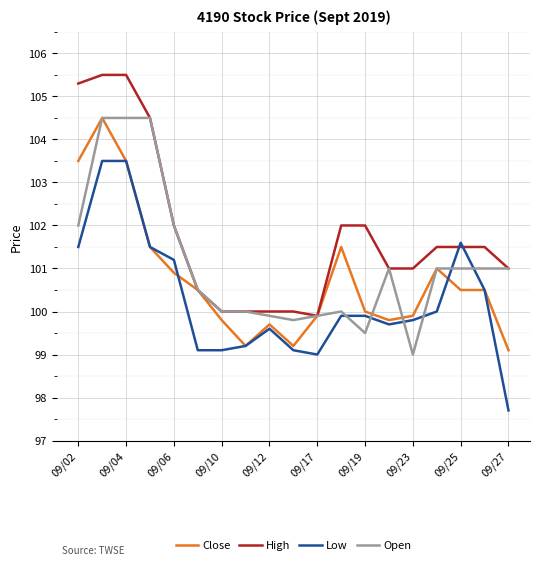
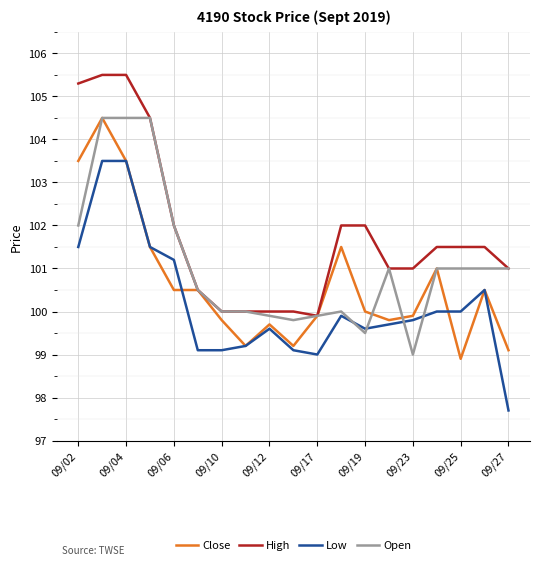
Close, 09/06: 100.9 -> 100.5
Low, 09/19: 99.9 -> 99.6
Close, 09/25: 100.5 -> 98.9
Low, 09/25: 101.6 -> 100.0
